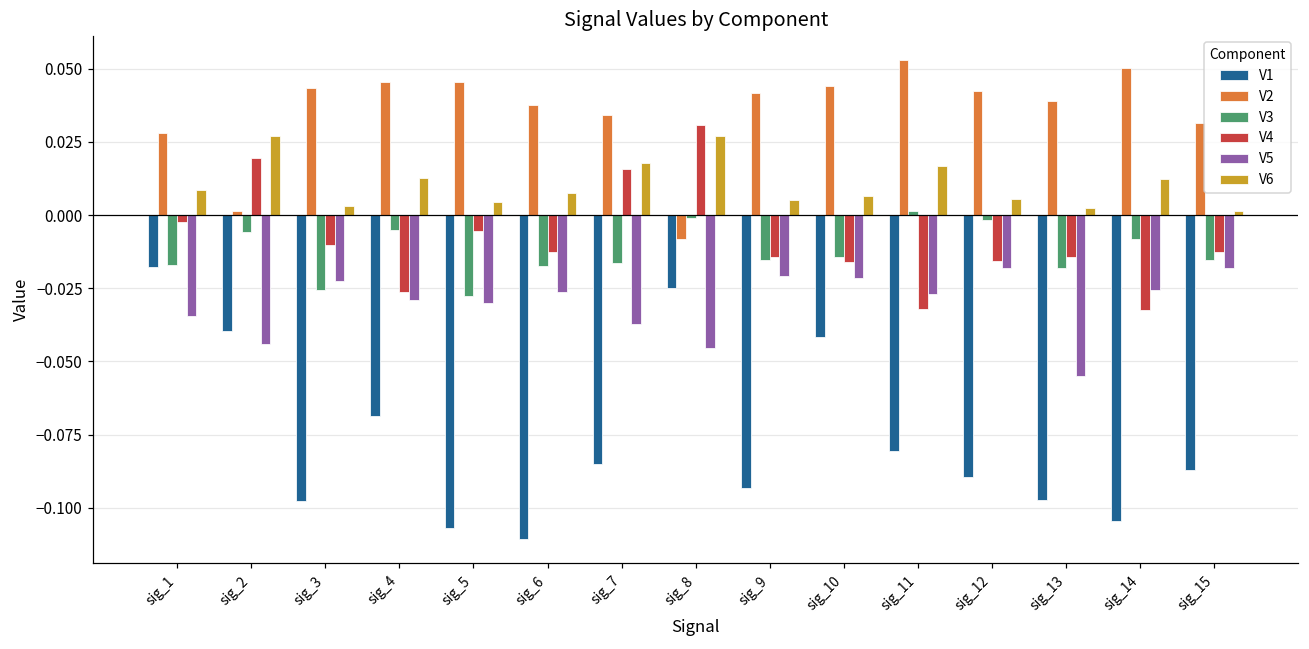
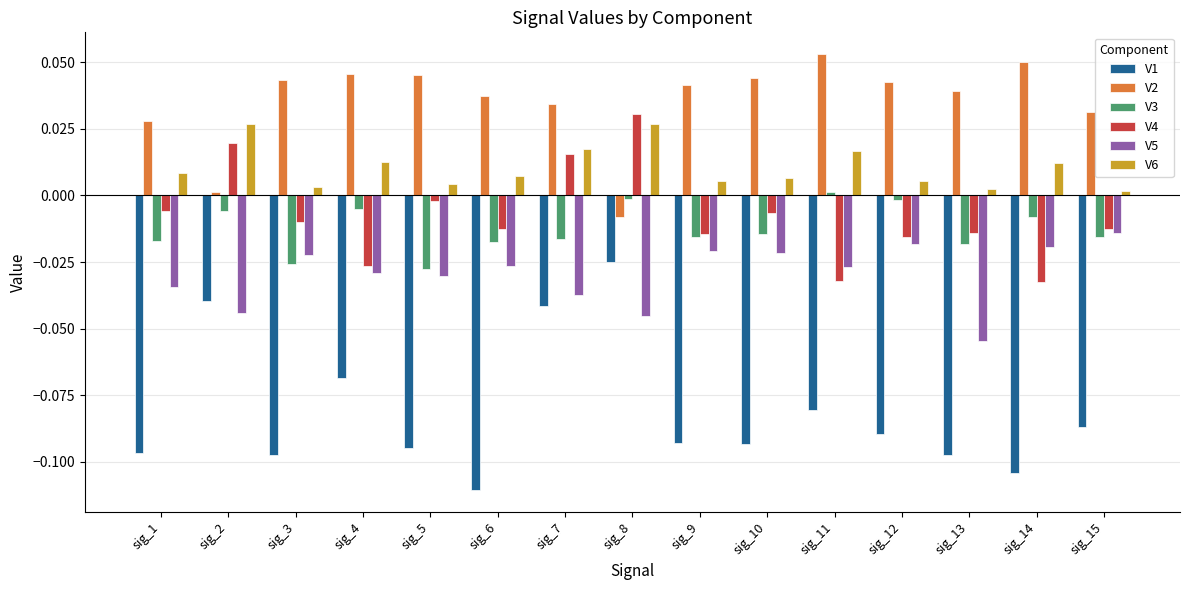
V1, sig_1: -0.018 -> -0.097
V4, sig_1: -0.002 -> -0.006
V1, sig_5: -0.107 -> -0.095
V4, sig_5: -0.006 -> -0.002
V1, sig_7: -0.085 -> -0.042
V1, sig_10: -0.042 -> -0.093
V4, sig_10: -0.016 -> -0.007
V5, sig_14: -0.026 -> -0.019
V5, sig_15: -0.018 -> -0.014
